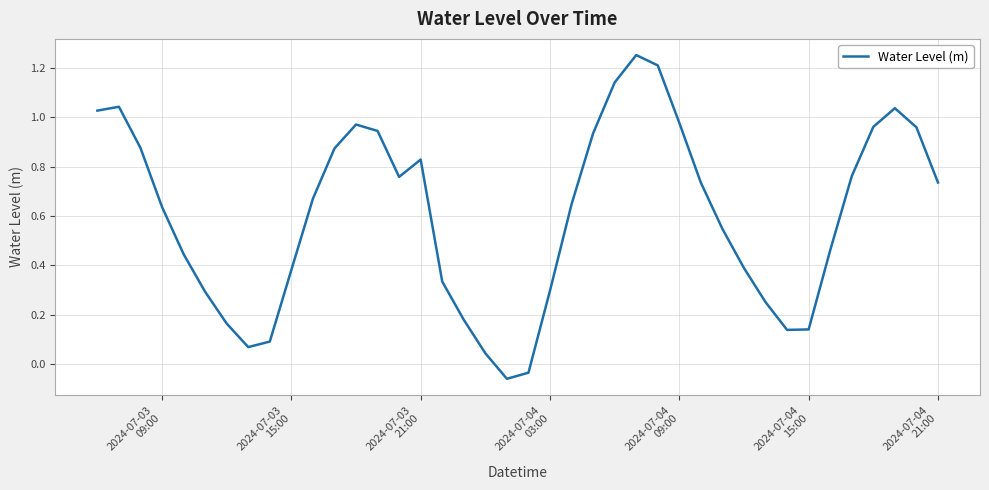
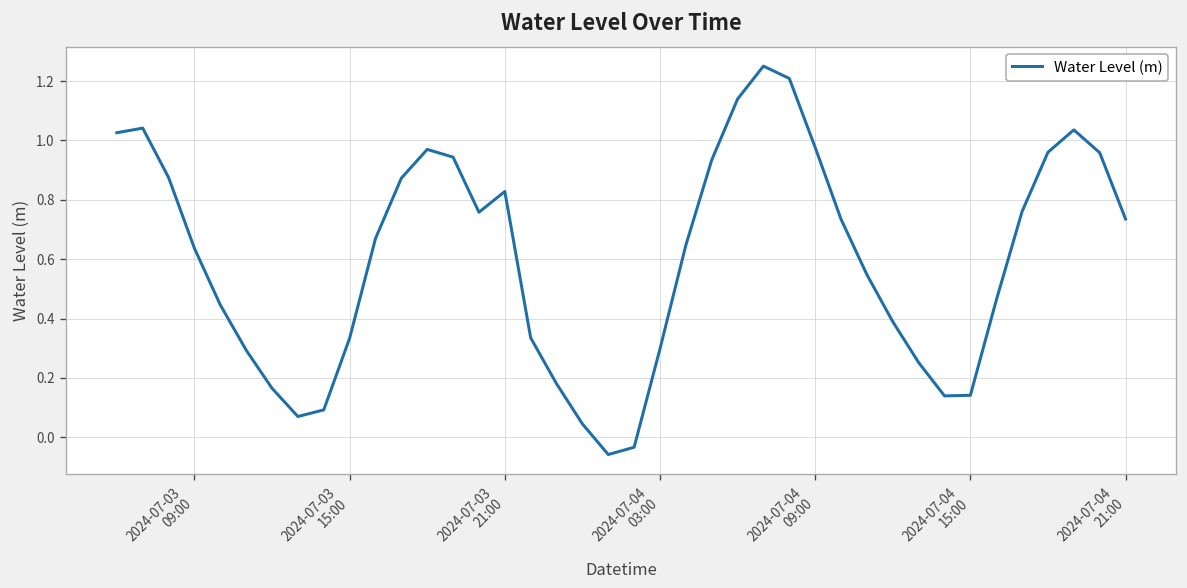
2024-07-03 15:00: 0.38 -> 0.33
